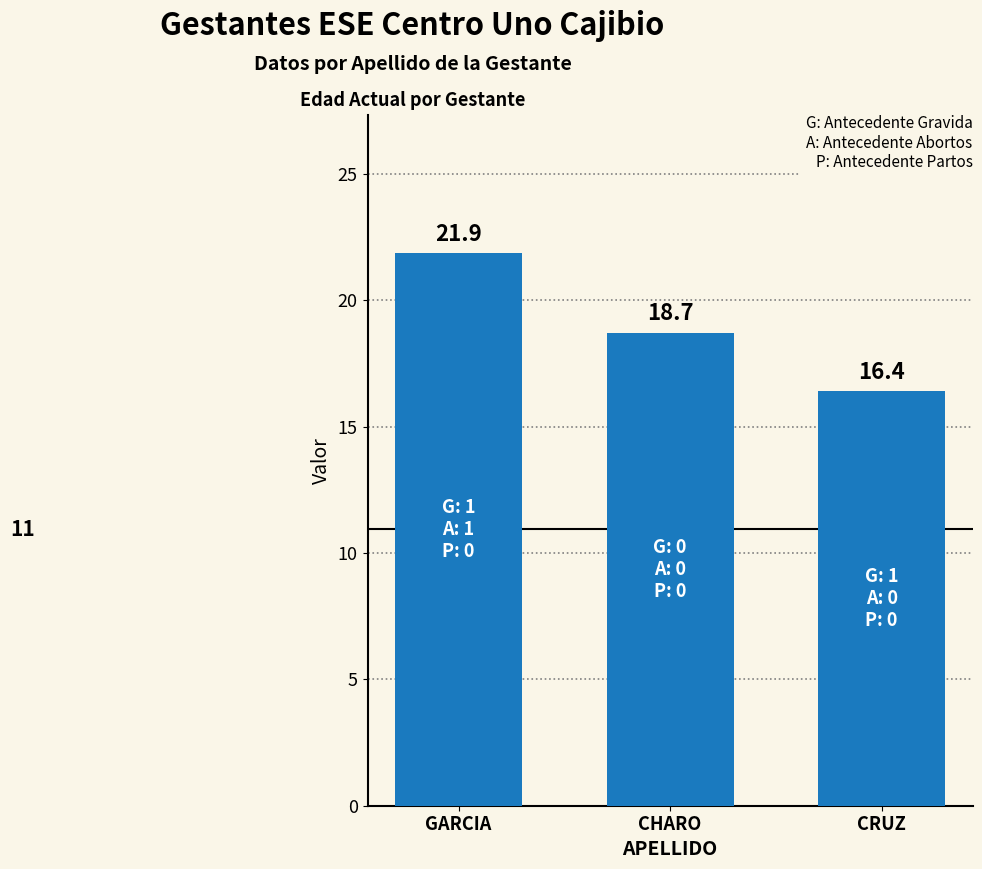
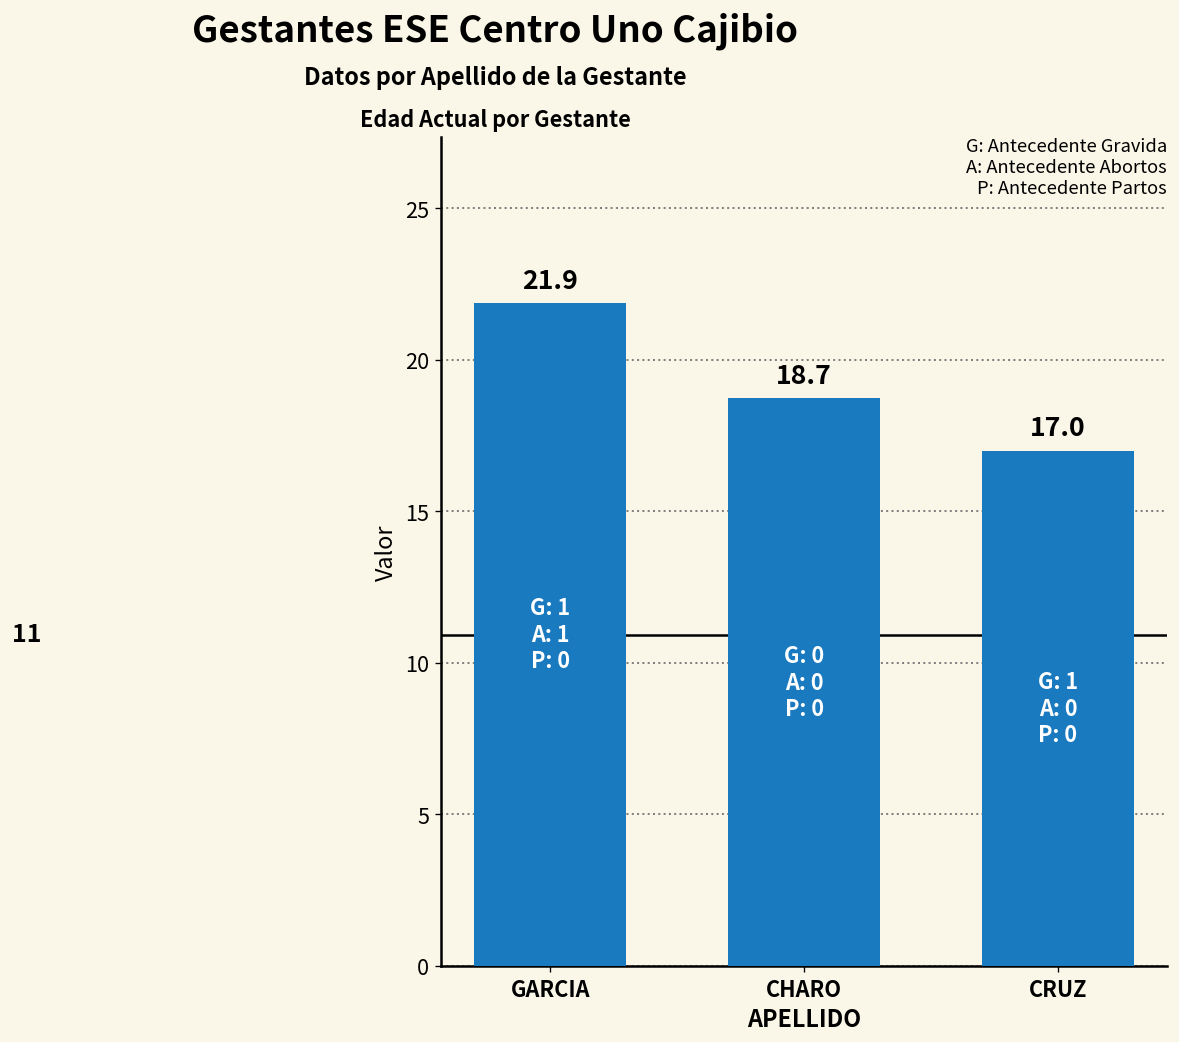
CRUZ: 16.4 -> 17.0
